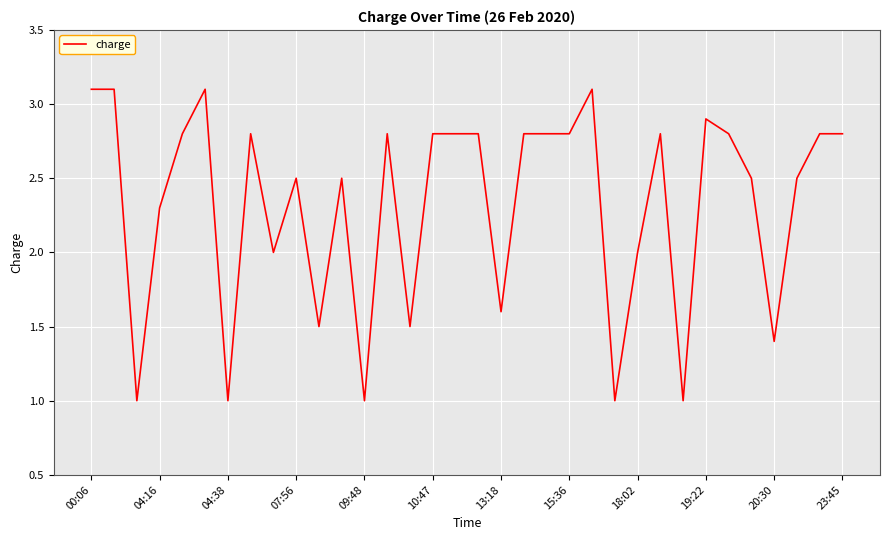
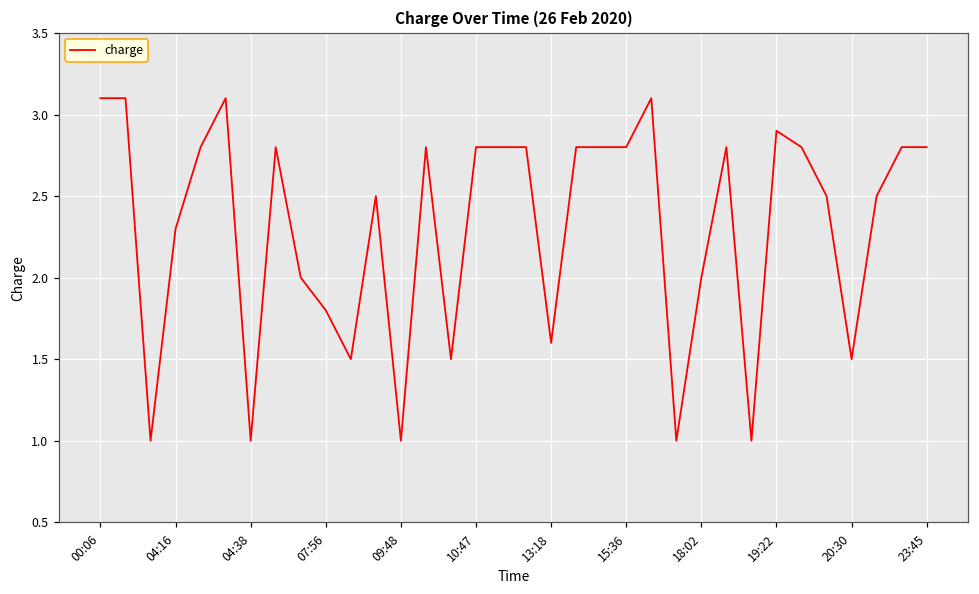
07:56: 2.5 -> 1.8
20:30: 1.4 -> 1.5
